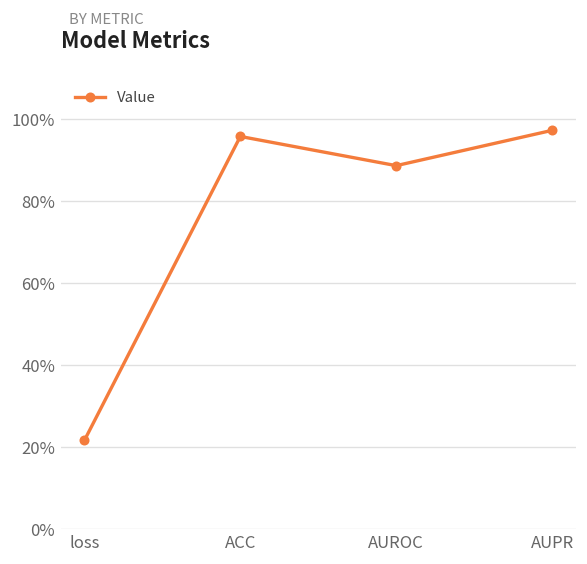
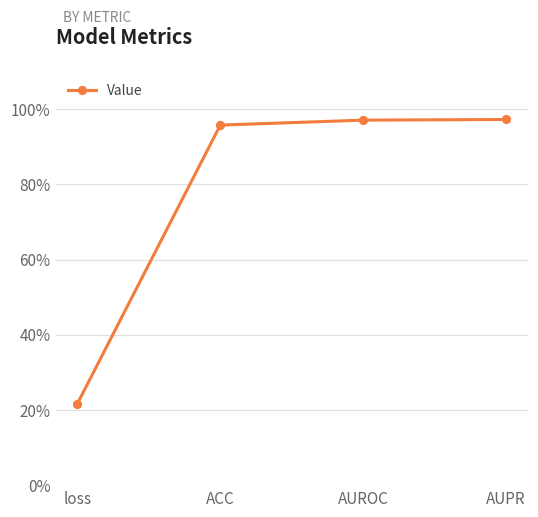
AUROC: 89% -> 97%
